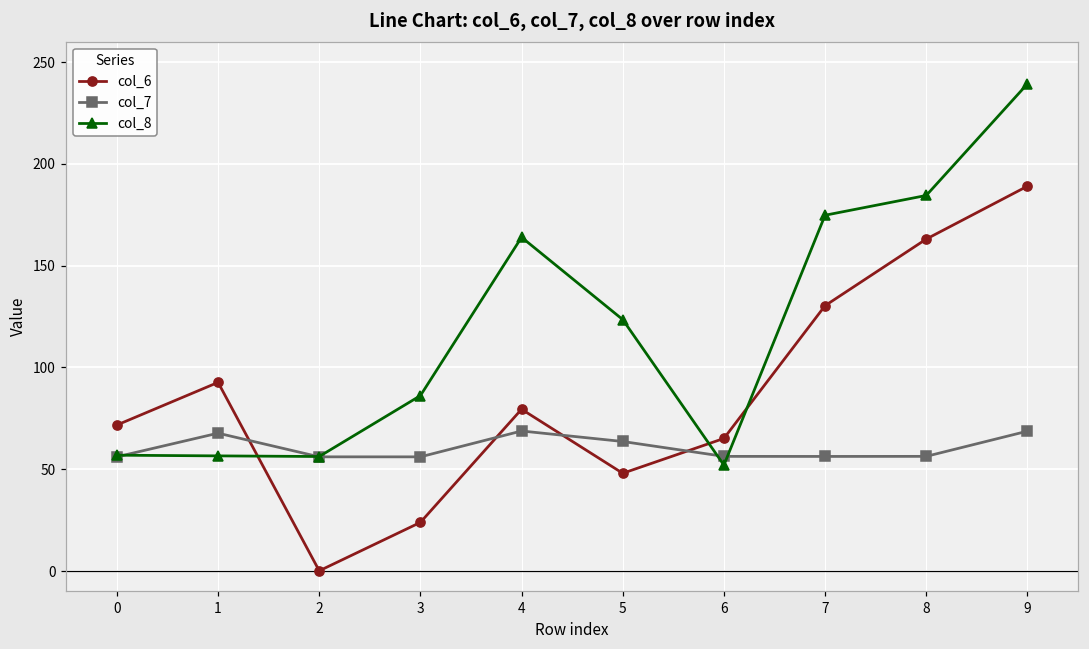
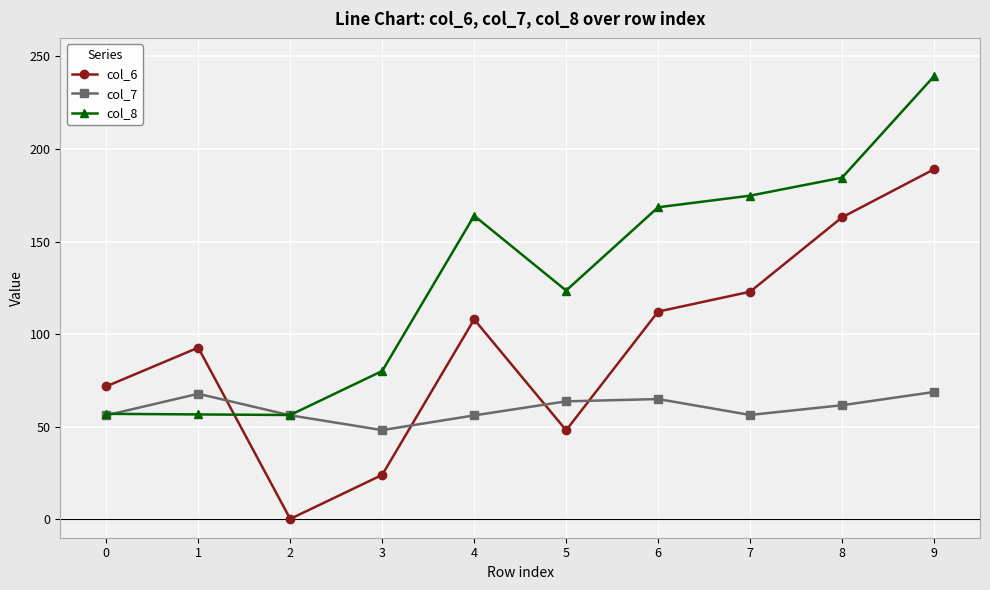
col_7, 3: 56 -> 48
col_8, 3: 86 -> 80
col_6, 4: 79 -> 108
col_7, 4: 69 -> 56
col_6, 6: 65 -> 112
col_7, 6: 56 -> 65
col_8, 6: 52 -> 169
col_6, 7: 130 -> 123
col_7, 8: 56 -> 62
